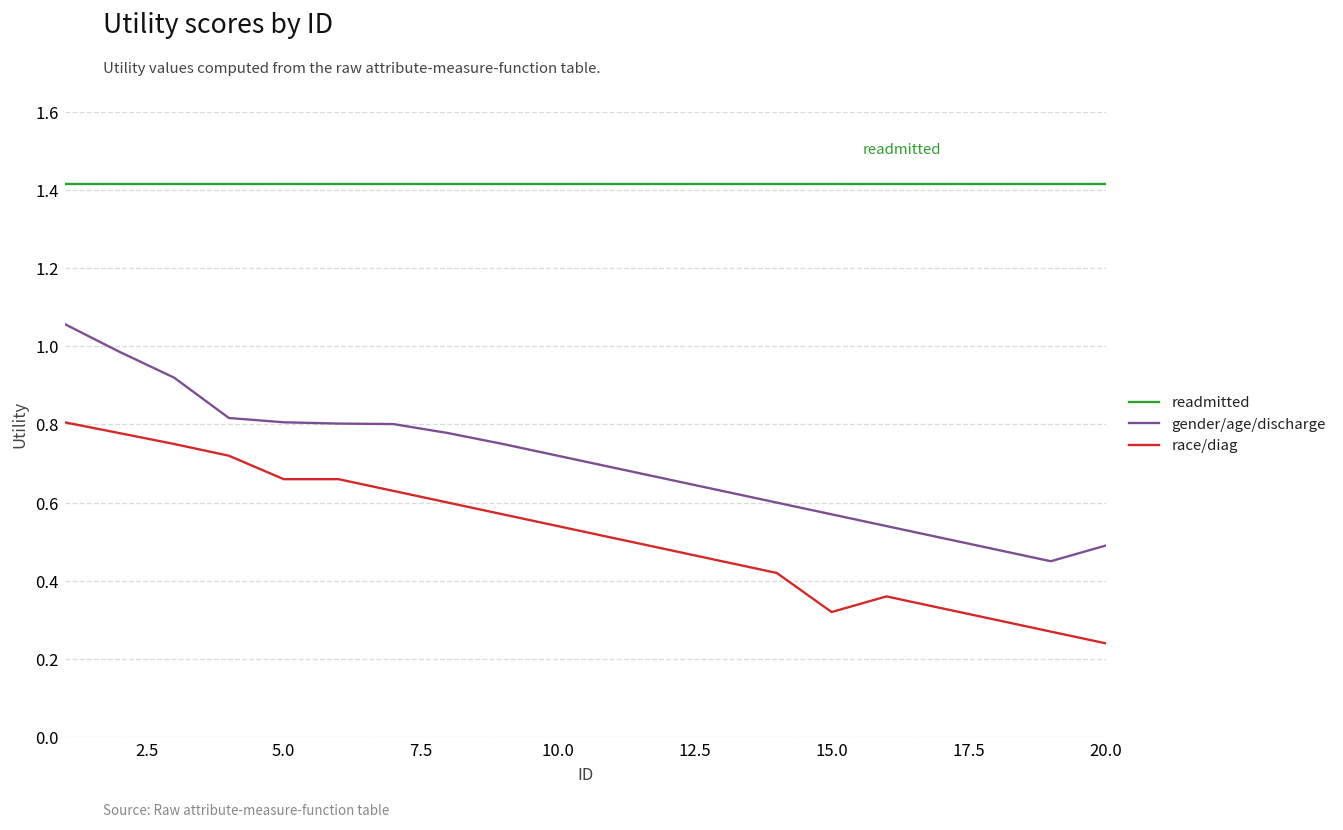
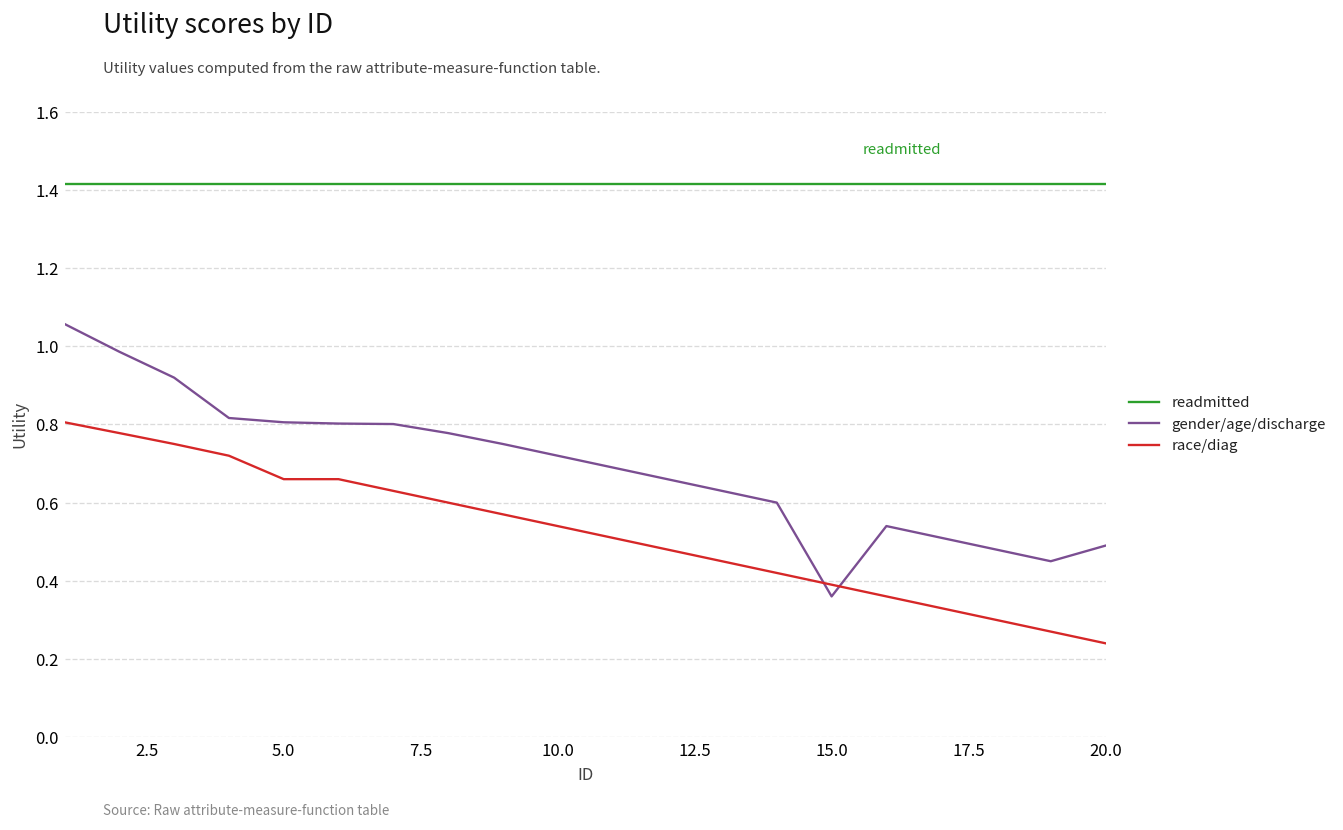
gender/age/discharge, 15.0: 0.57 -> 0.36
race/diag, 15.0: 0.32 -> 0.39
